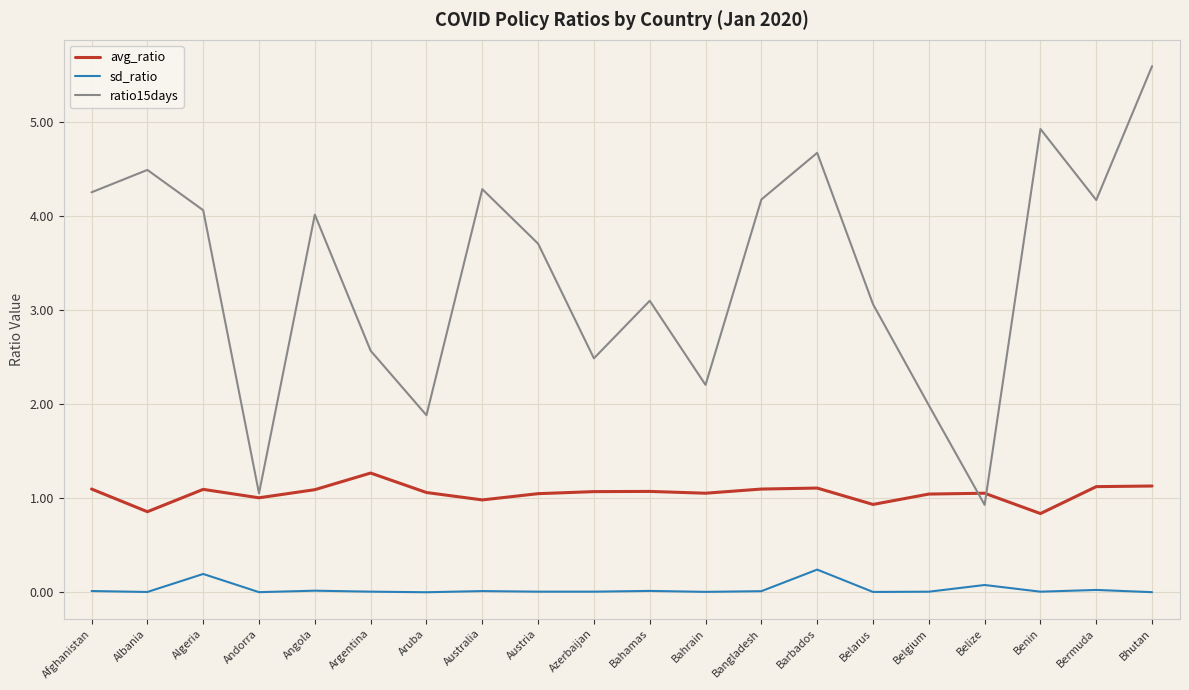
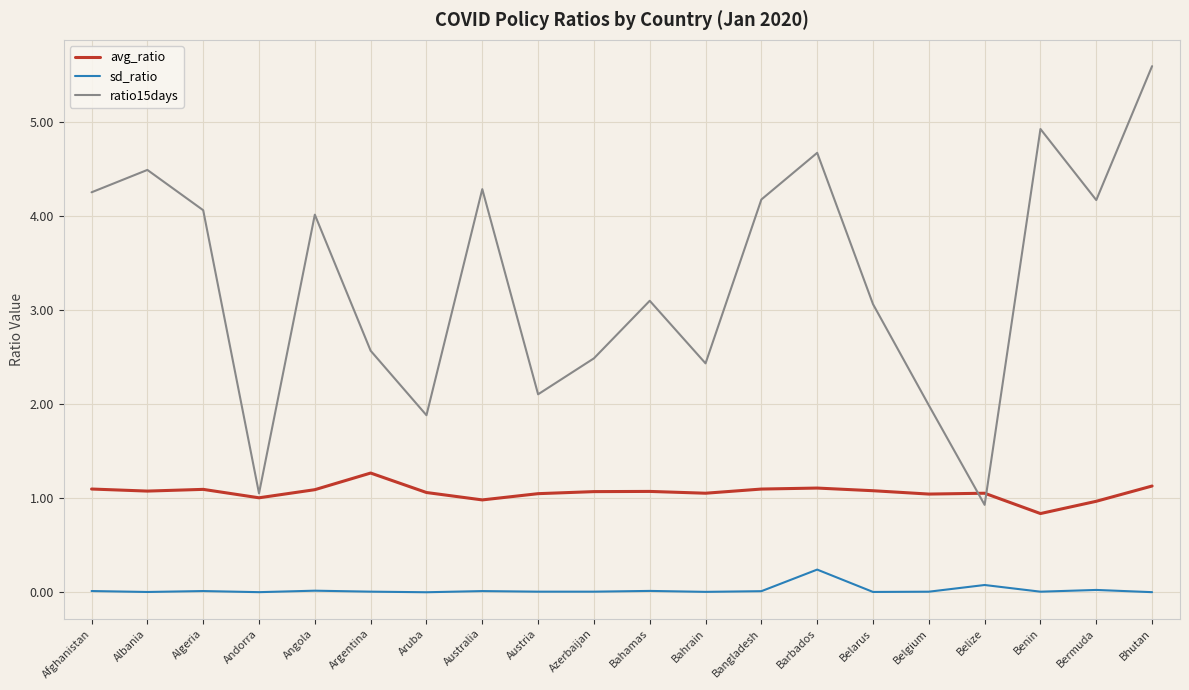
avg_ratio, Albania: 0.9 -> 1.1
sd_ratio, Algeria: 0.2 -> 0.0
ratio15days, Austria: 3.7 -> 2.1
ratio15days, Bahrain: 2.2 -> 2.4
avg_ratio, Belarus: 0.9 -> 1.1
avg_ratio, Bermuda: 1.1 -> 1.0
